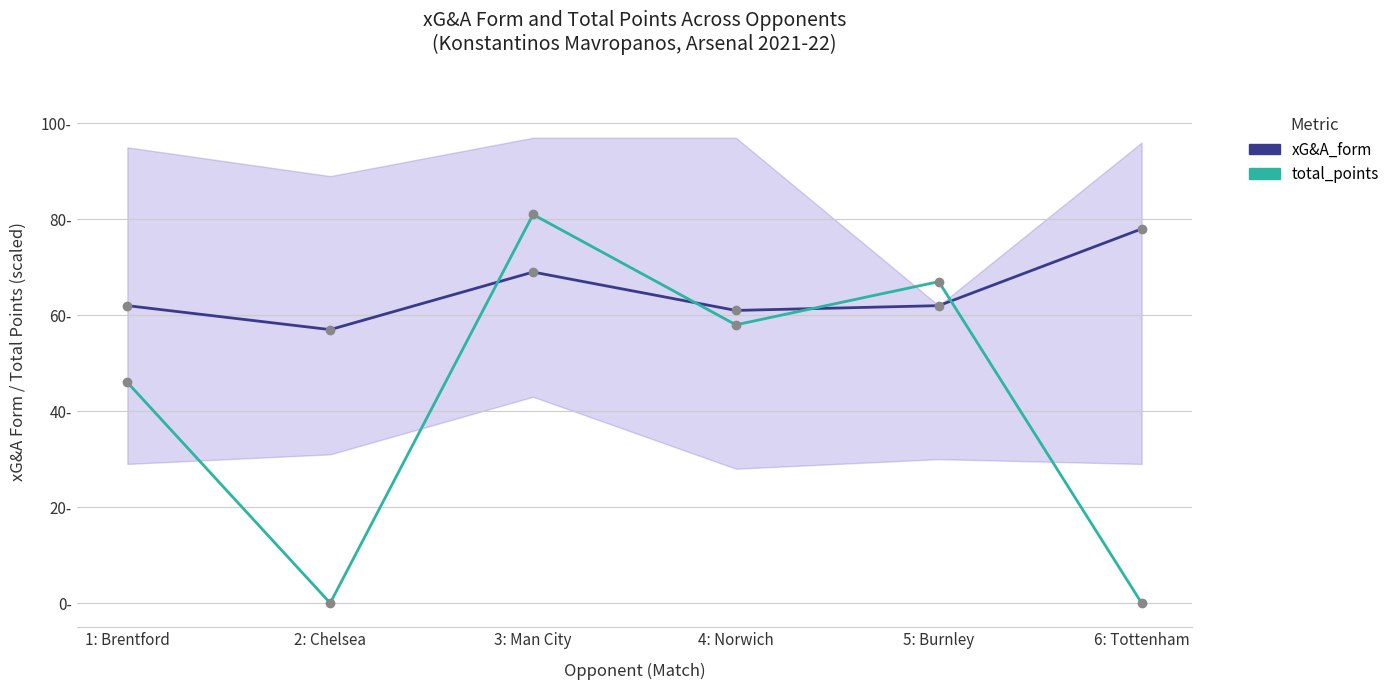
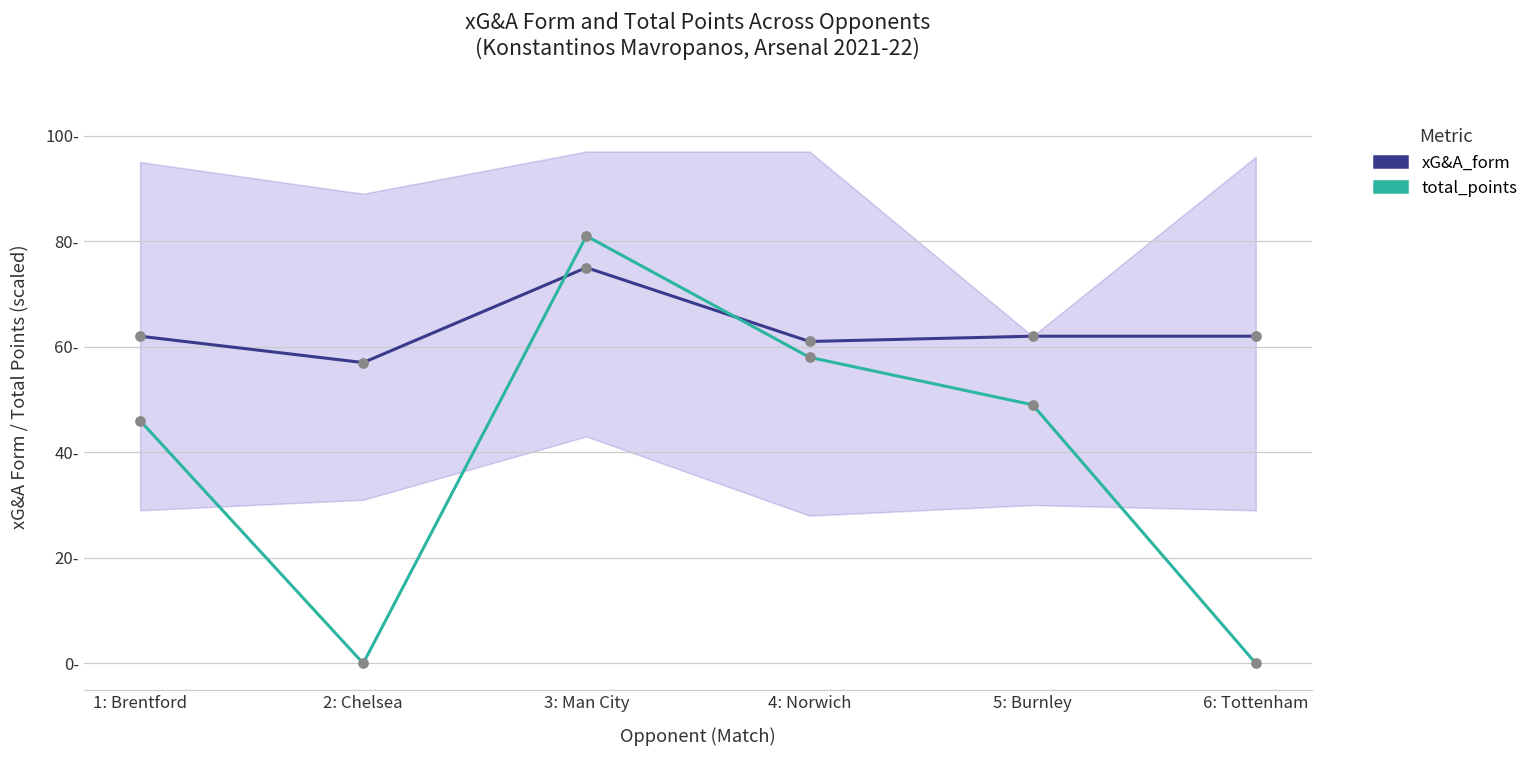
xG&A_form, 3: Man City: 69- -> 75-
total_points, 5: Burnley: 67- -> 49-
xG&A_form, 6: Tottenham: 78- -> 62-
